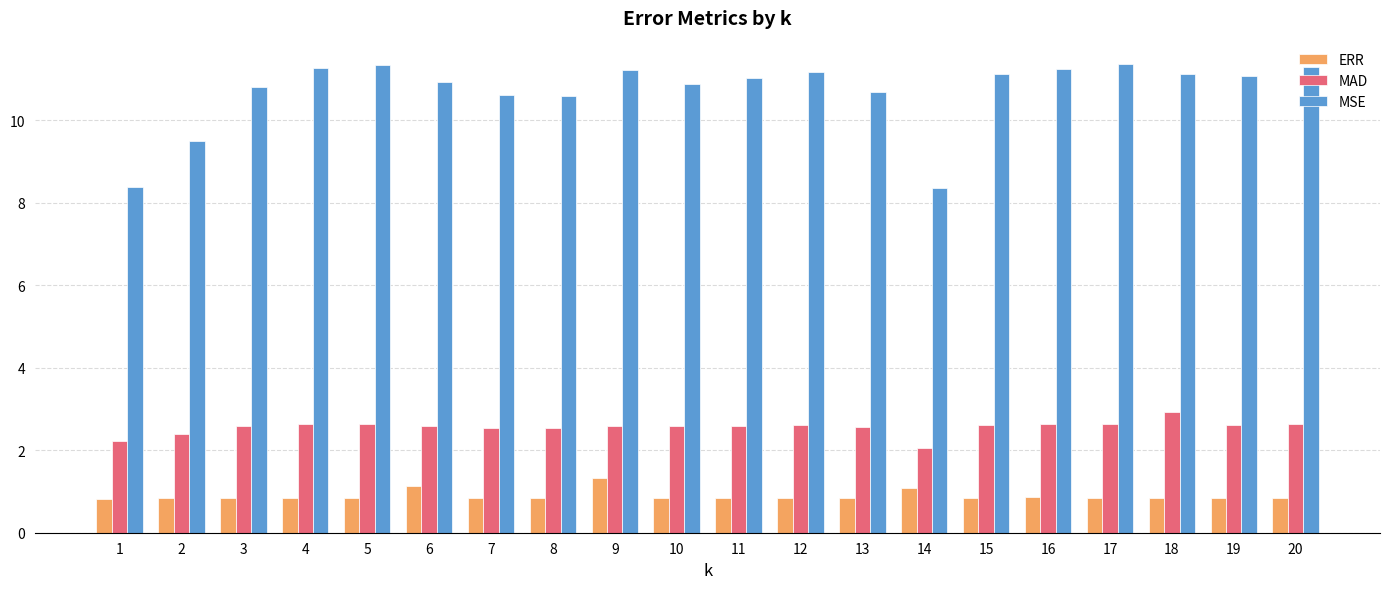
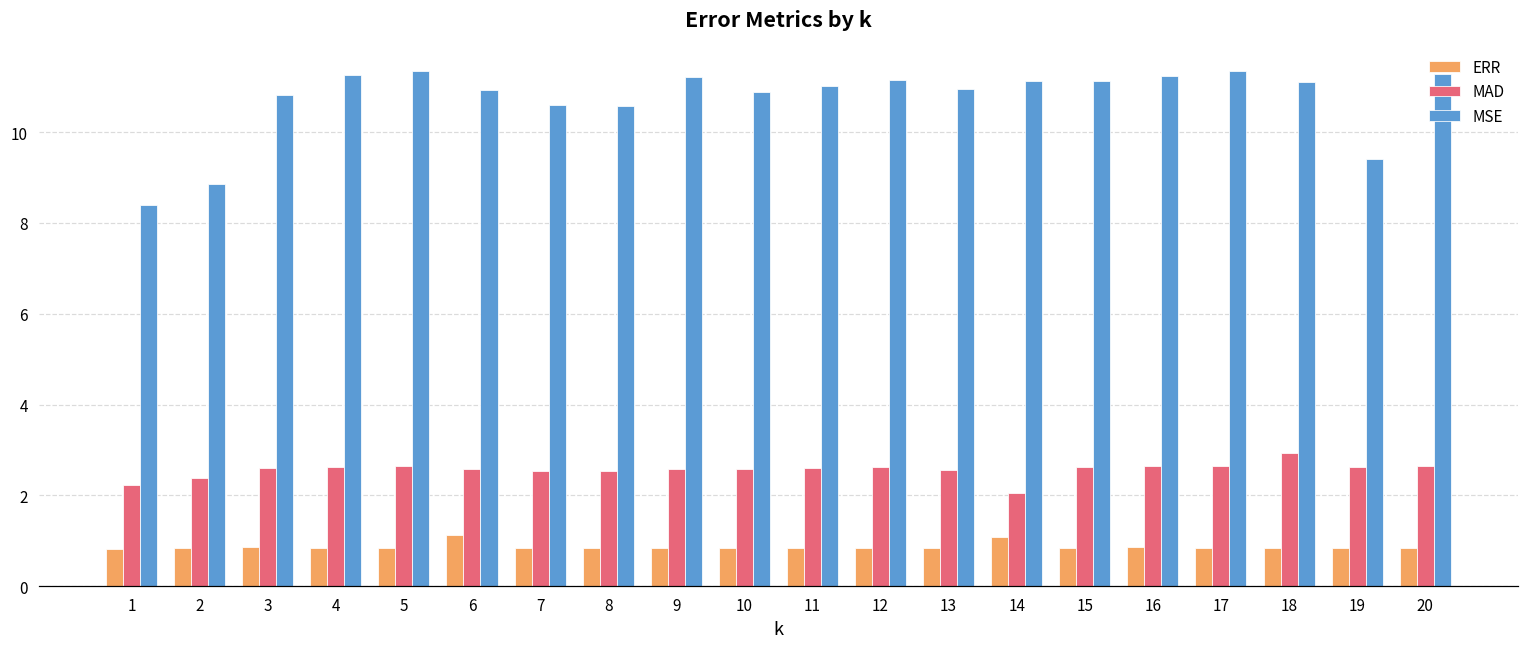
MSE, 2: 9.5 -> 8.9
ERR, 9: 1.3 -> 0.8
MSE, 13: 10.7 -> 11.0
MSE, 14: 8.4 -> 11.1
MSE, 19: 11.1 -> 9.4
